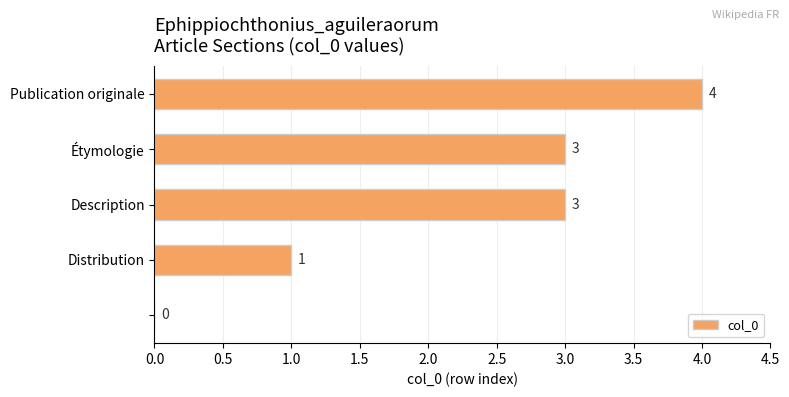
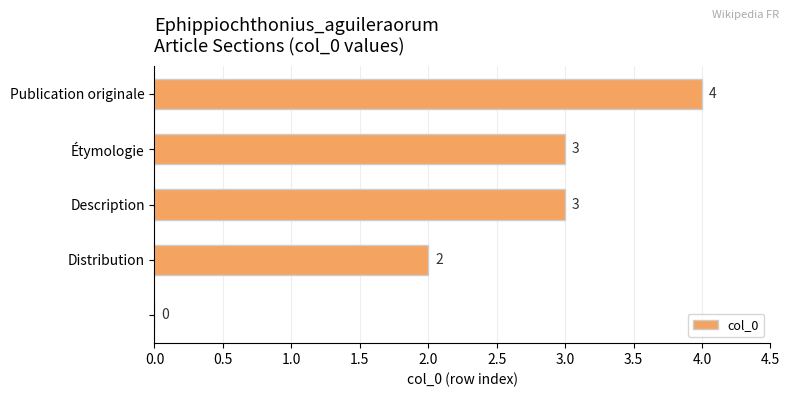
Distribution: 1 -> 2
